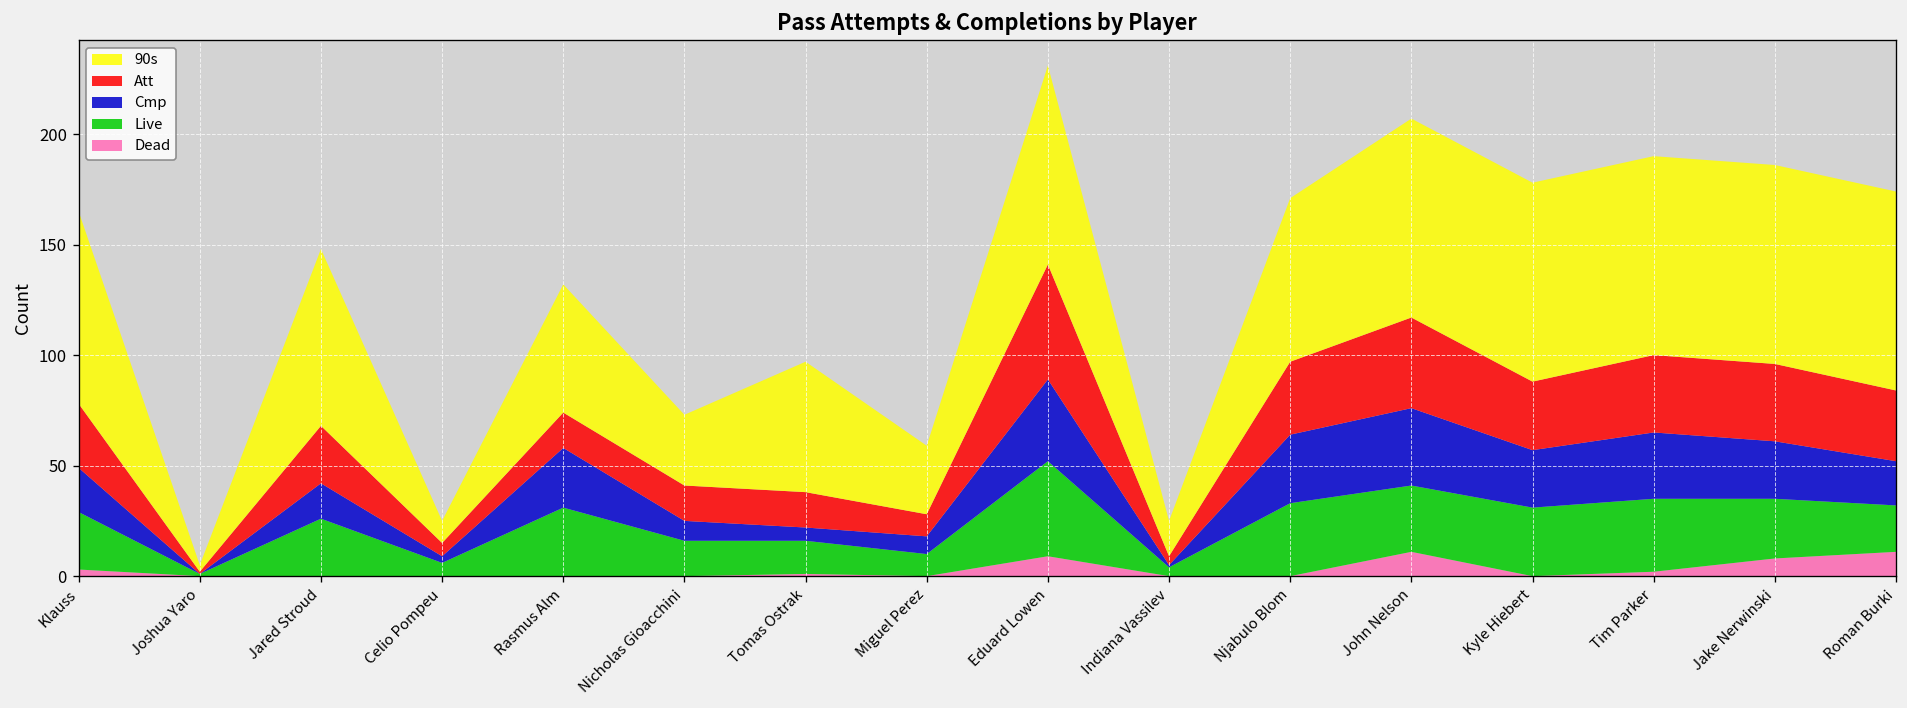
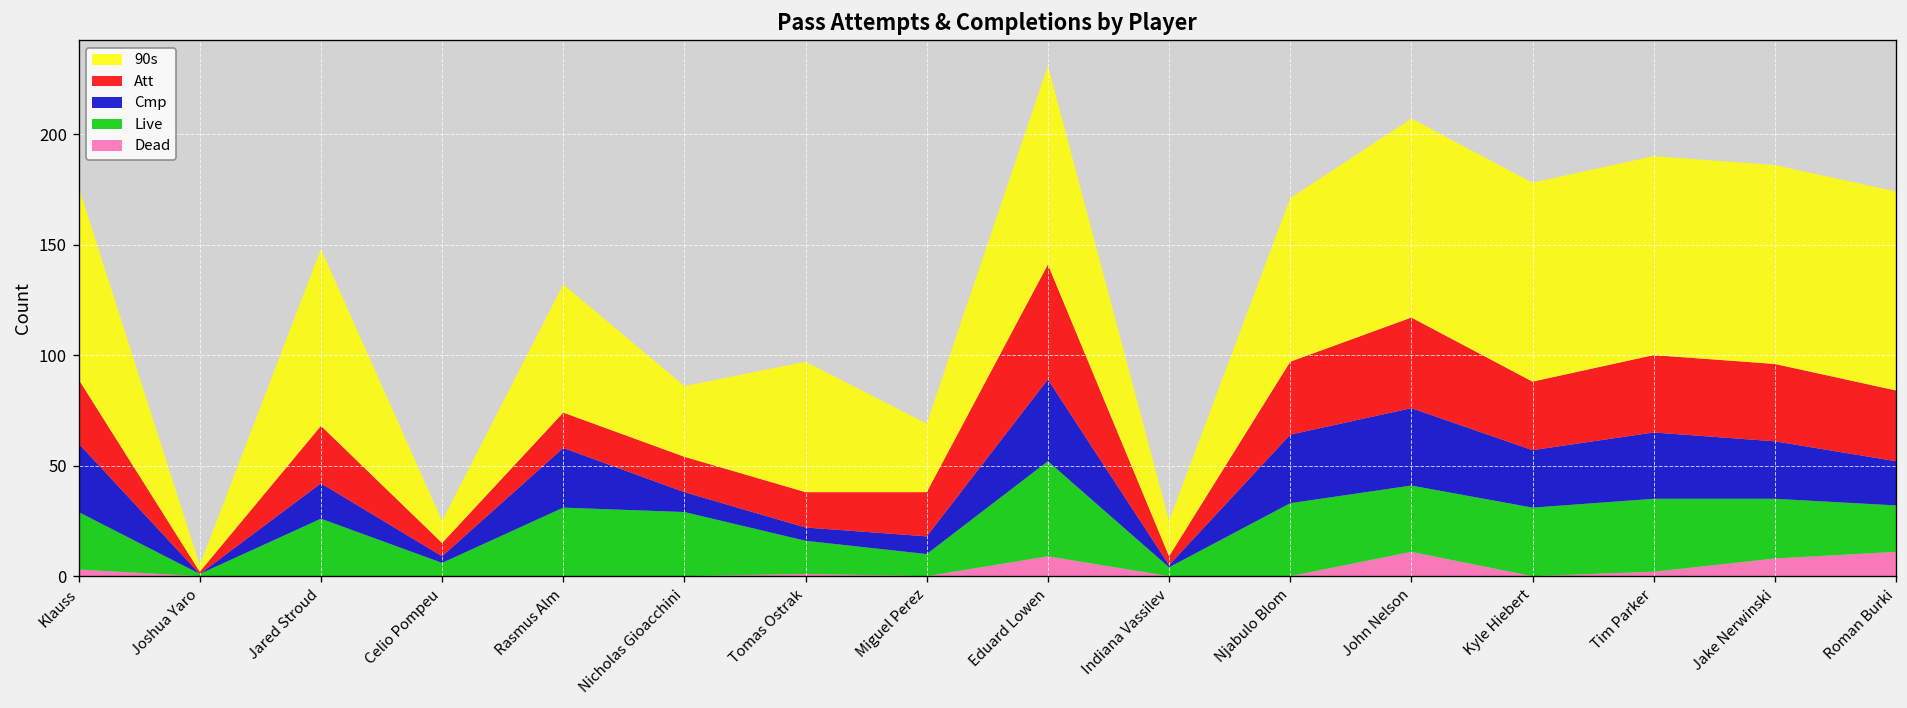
Cmp, Klauss: 20 -> 31
Live, Nicholas Gioacchini: 16 -> 29
Att, Miguel Perez: 10 -> 20
